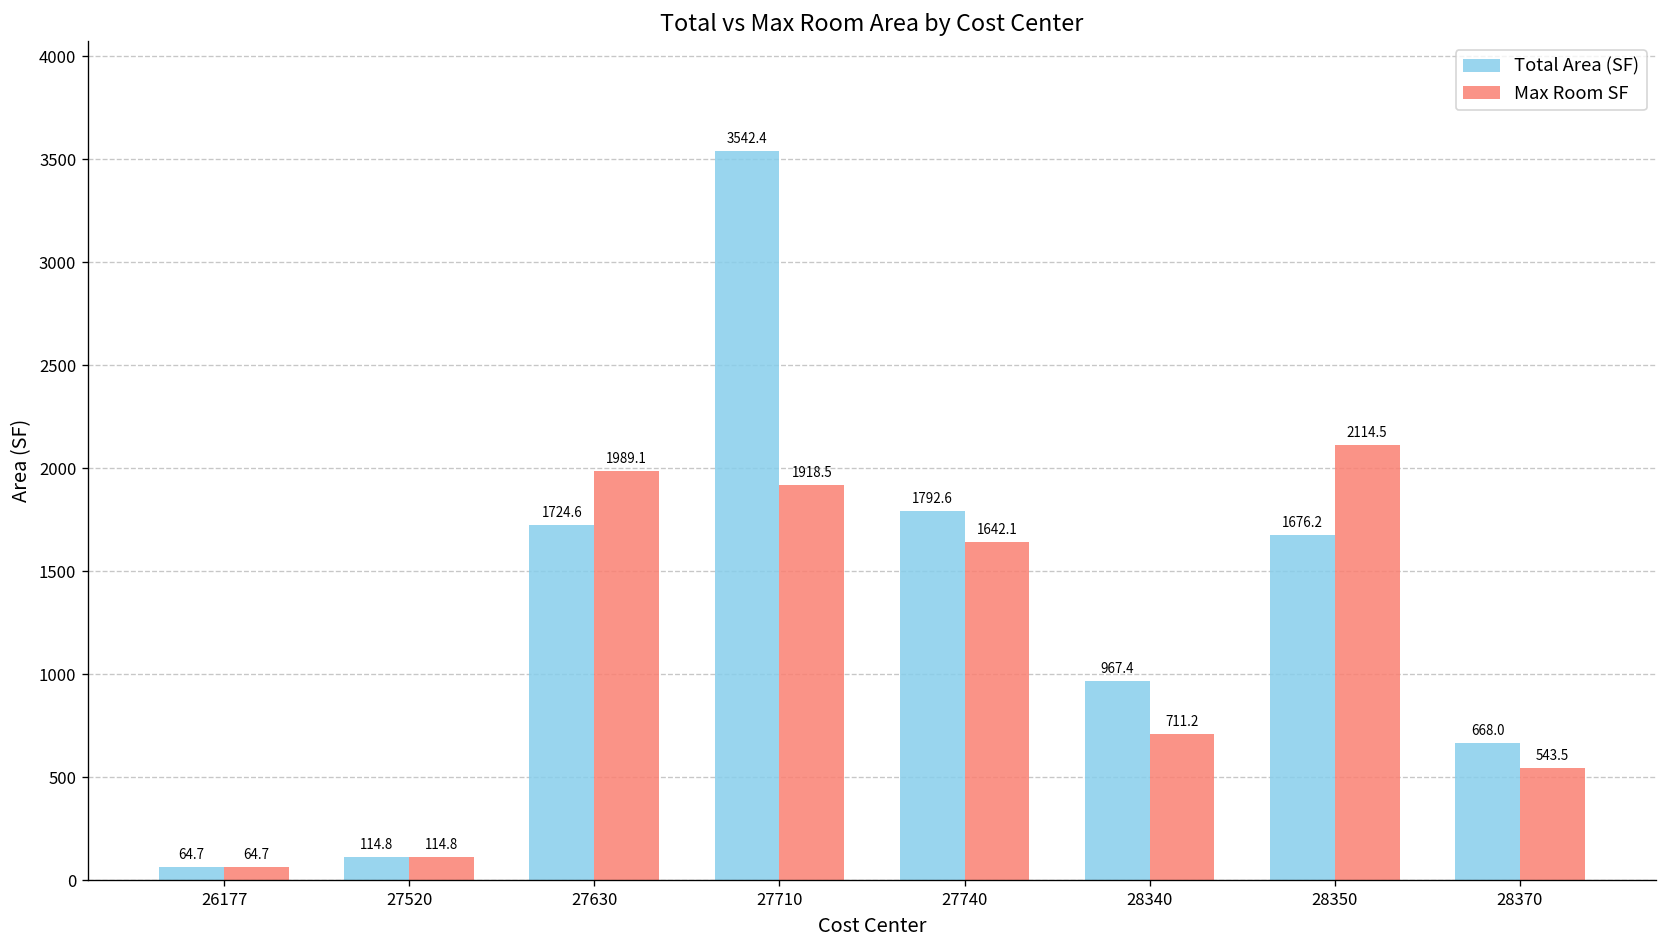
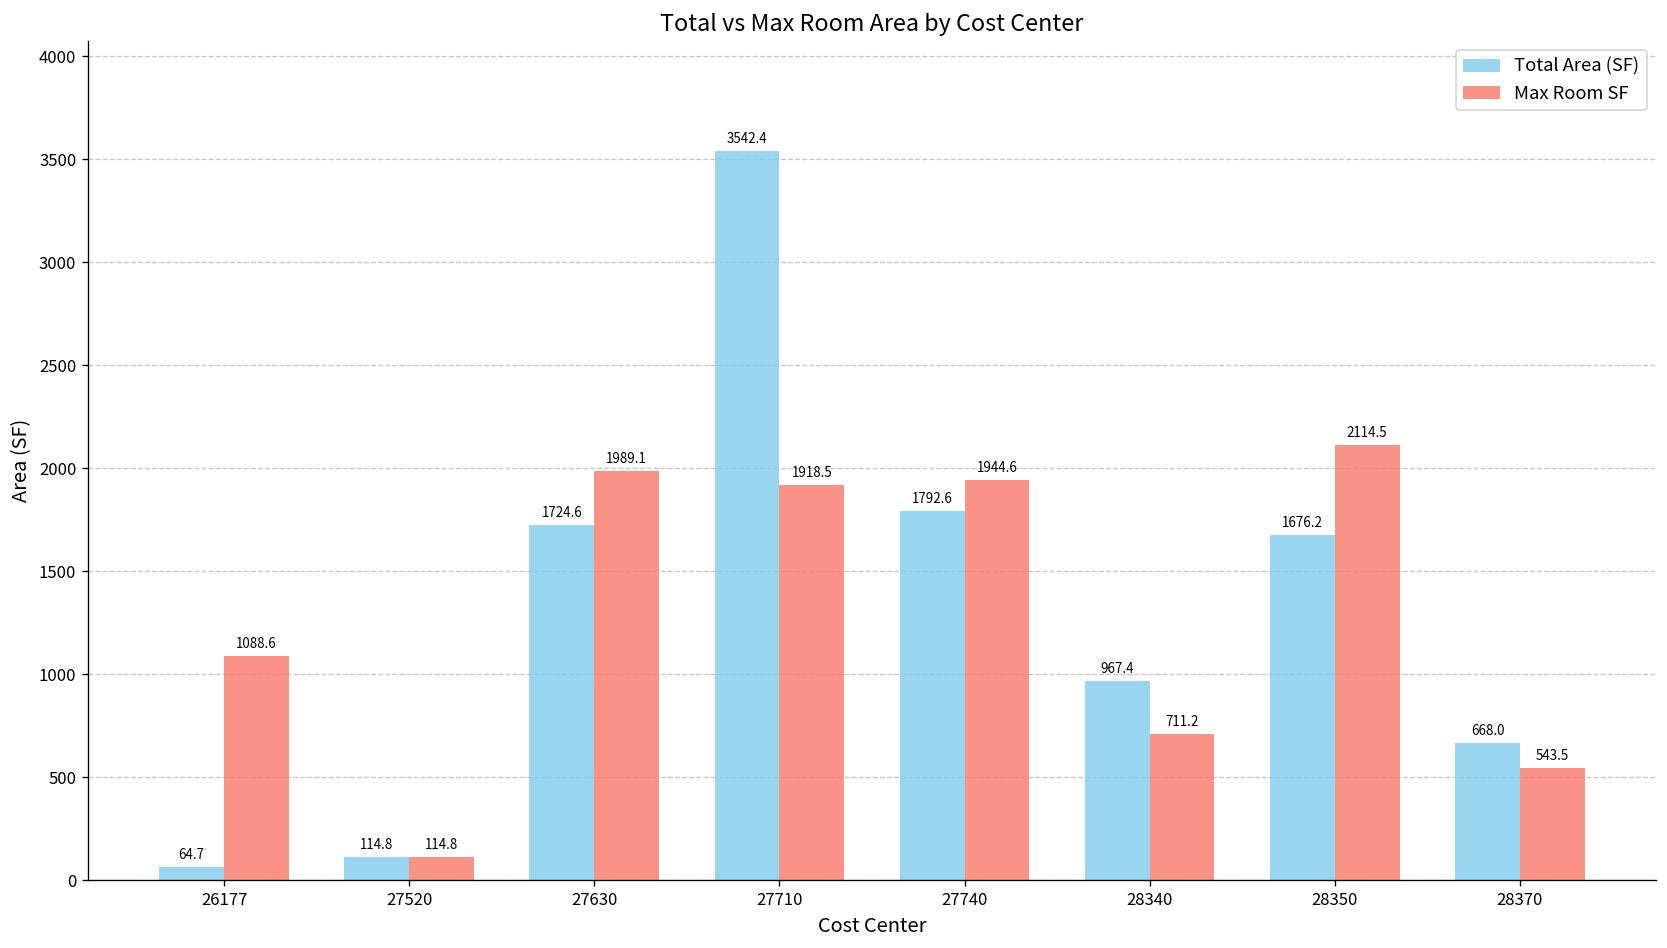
Max Room SF, 26177: 64.7 -> 1088.6
Max Room SF, 27740: 1642.1 -> 1944.6
